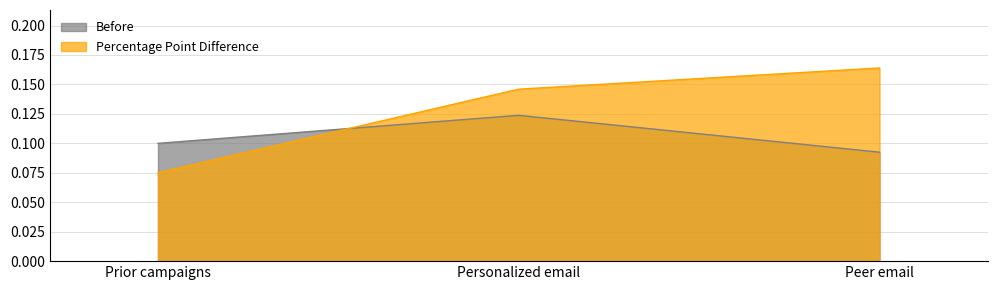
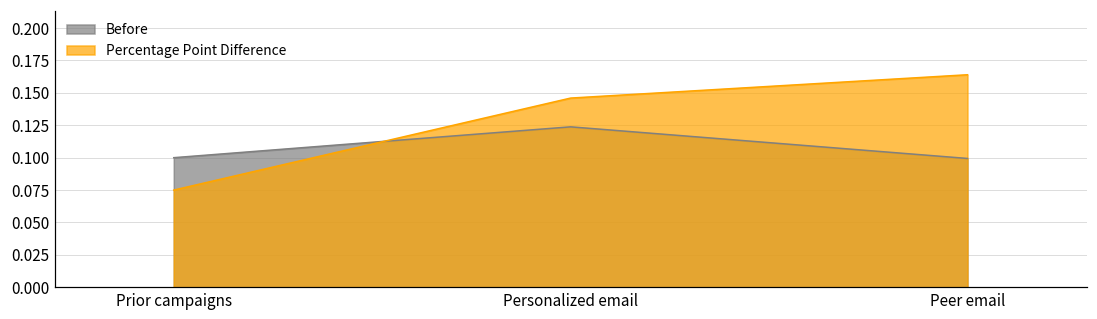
Before, Peer email: 0.093 -> 0.099
